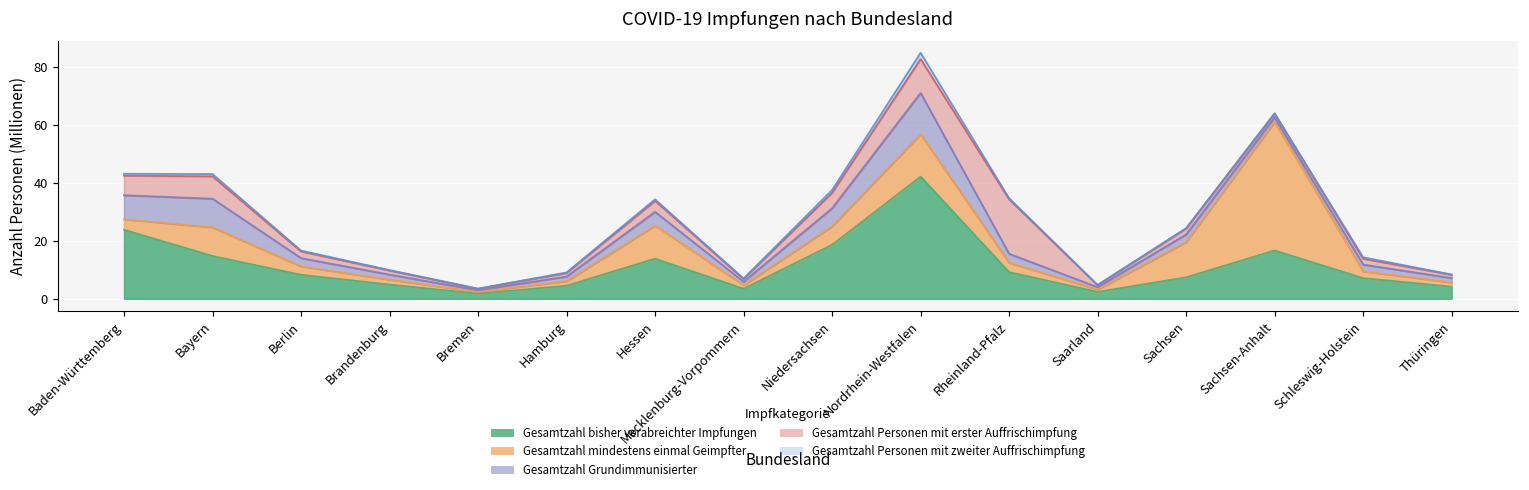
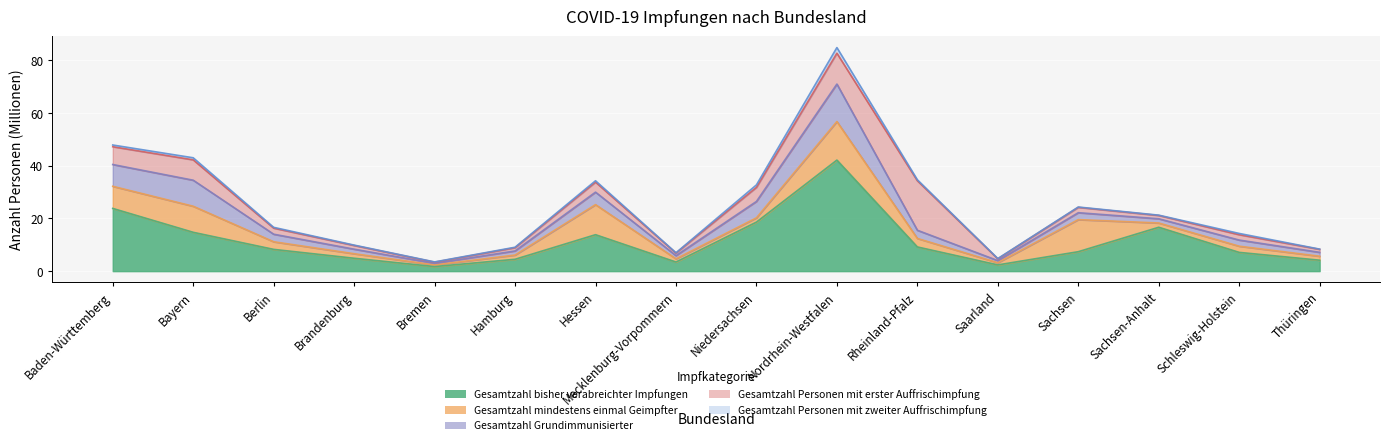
Gesamtzahl mindestens einmal Geimpfter, Baden-Württemberg: 4 -> 8
Gesamtzahl mindestens einmal Geimpfter, Niedersachsen: 6 -> 2
Gesamtzahl mindestens einmal Geimpfter, Sachsen-Anhalt: 44 -> 2
